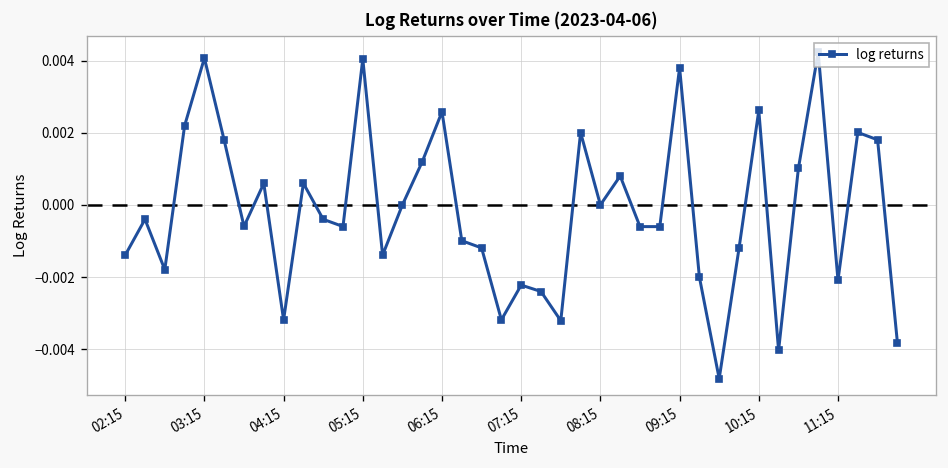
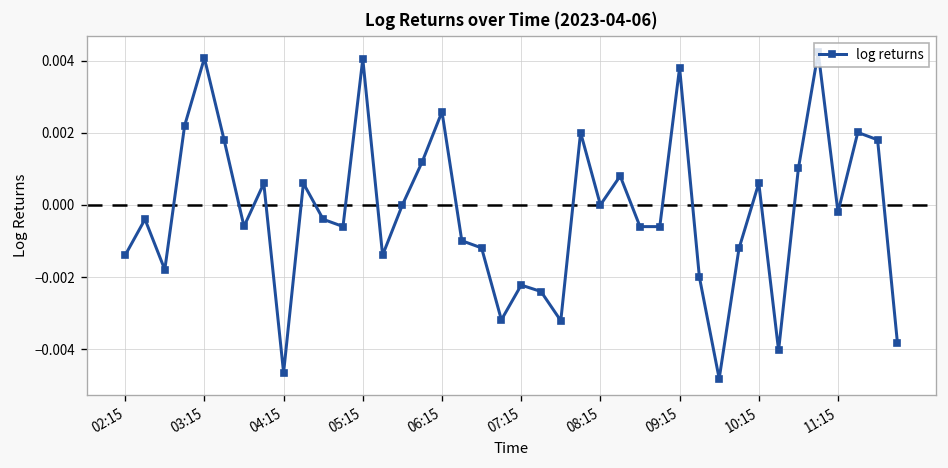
04:15: -0.0032 -> -0.0046
10:15: 0.0026 -> 0.0006
11:15: -0.0021 -> -0.0002
